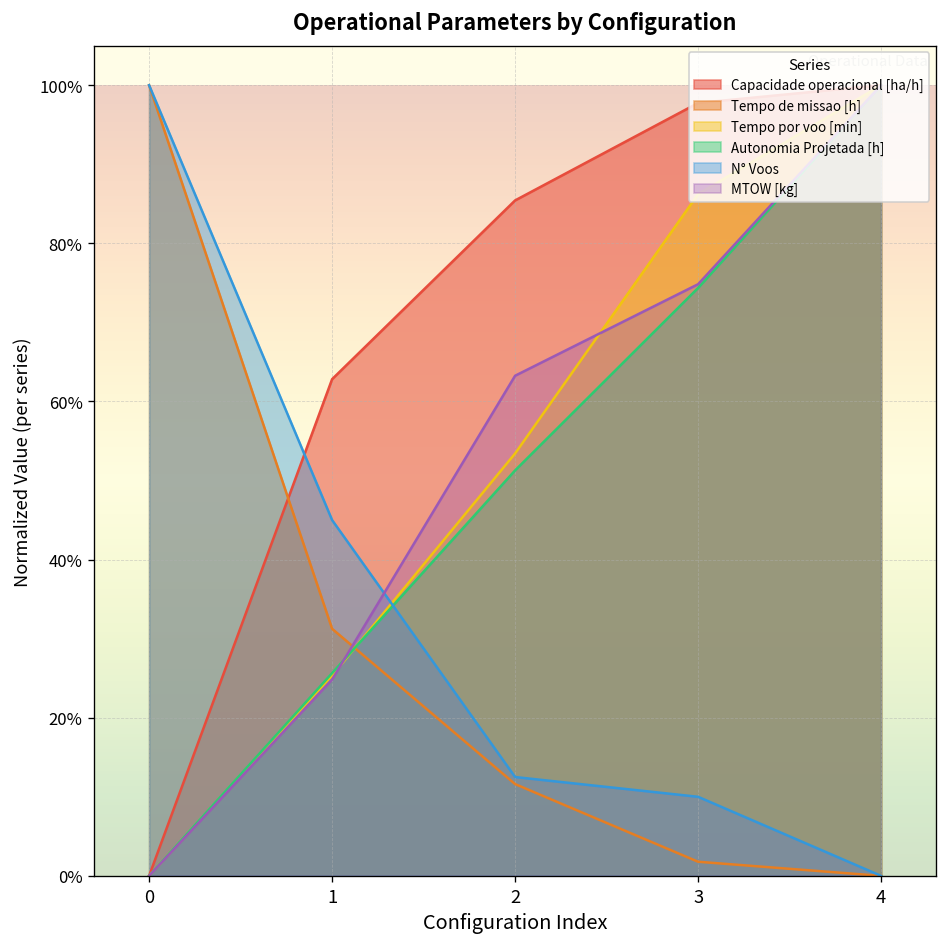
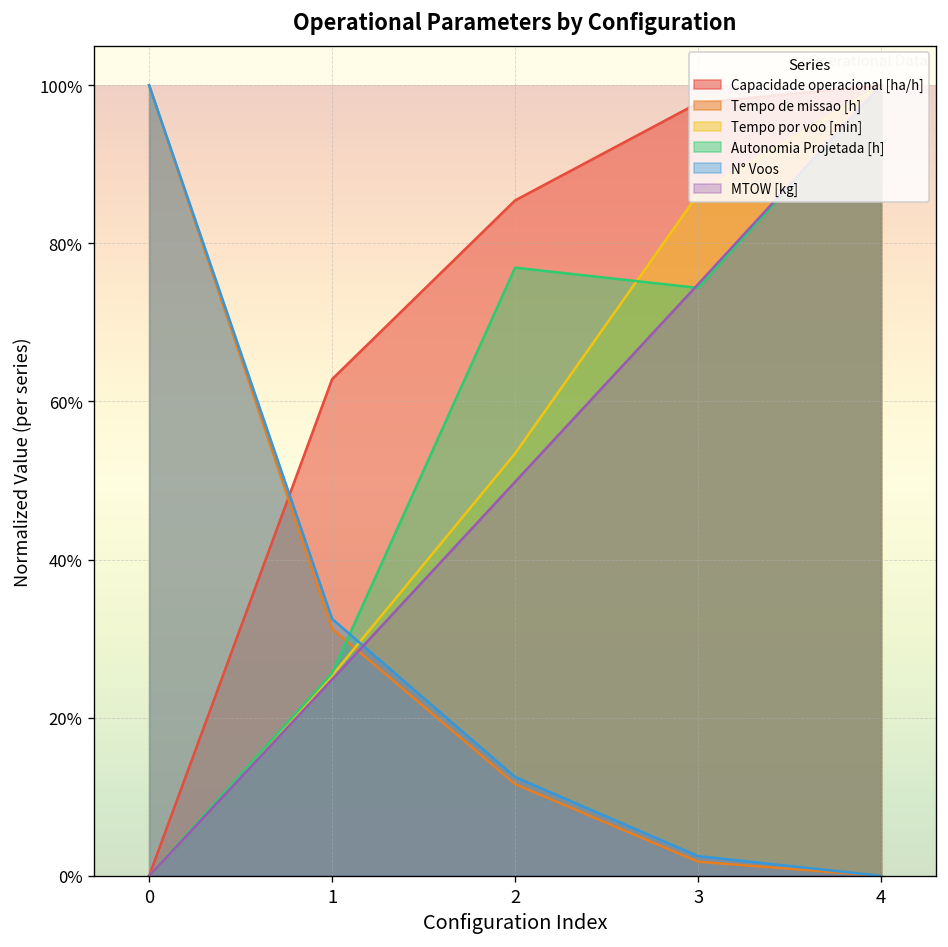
N° Voos, 1: 45% -> 33%
Autonomia Projetada [h], 2: 51% -> 77%
MTOW [kg], 2: 63% -> 50%
N° Voos, 3: 10% -> 3%
